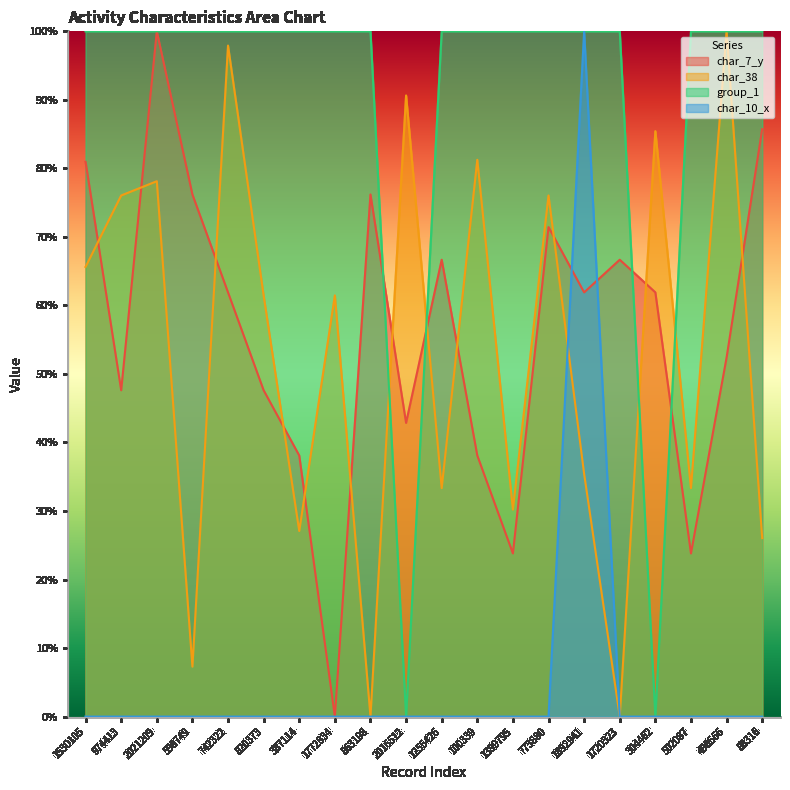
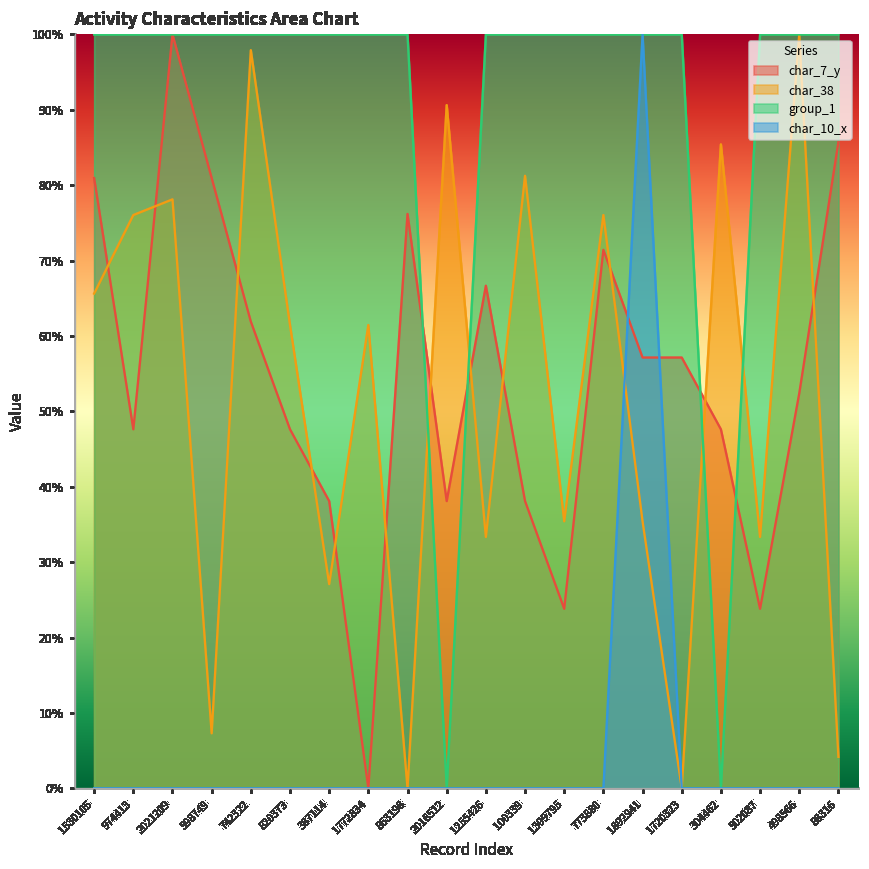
char_7_y, 598749: 76% -> 81%
char_7_y, 2016512: 43% -> 38%
char_38, 1399795: 30% -> 35%
char_7_y, 1892941: 62% -> 57%
char_7_y, 1720323: 67% -> 57%
char_7_y, 304462: 62% -> 48%
char_38, 88316: 26% -> 4%
